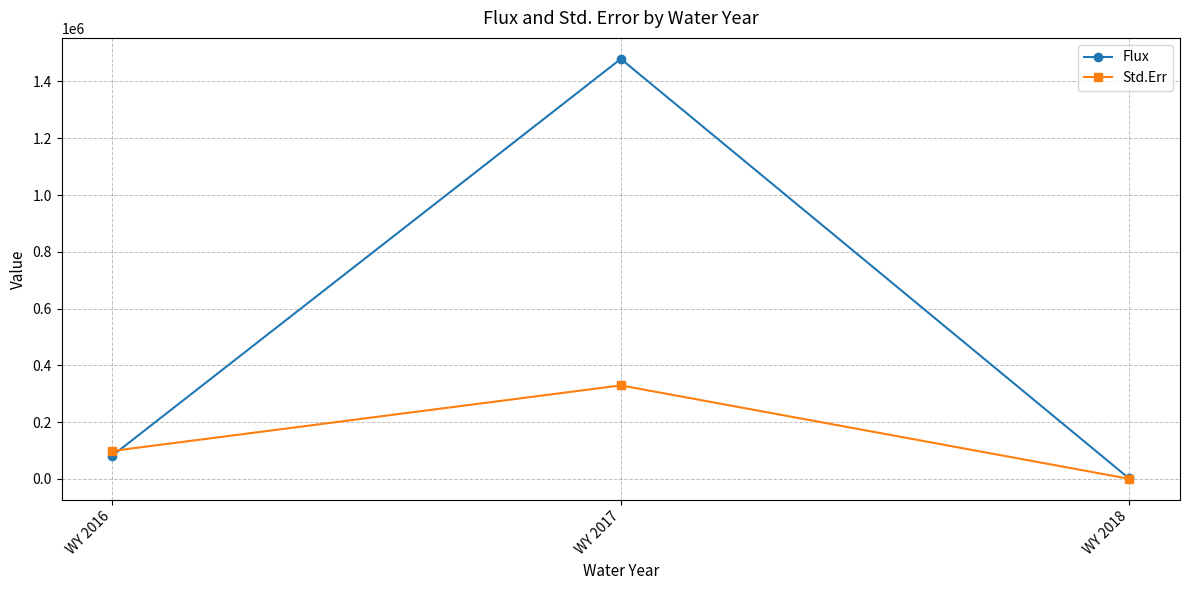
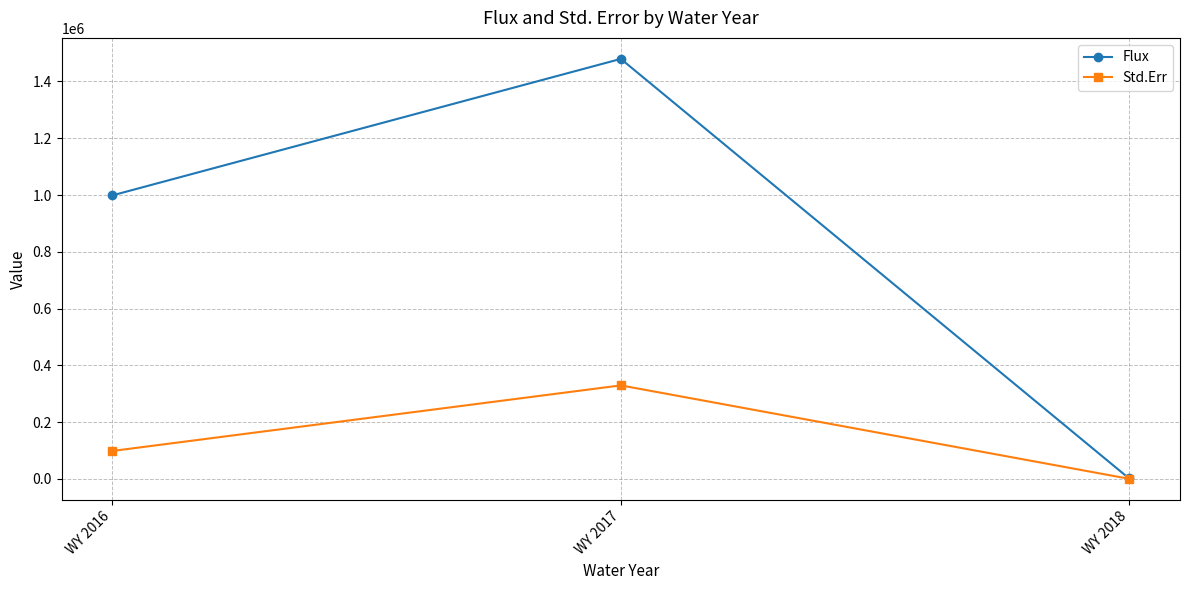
Flux, WY 2016: 80000 -> 1000000
